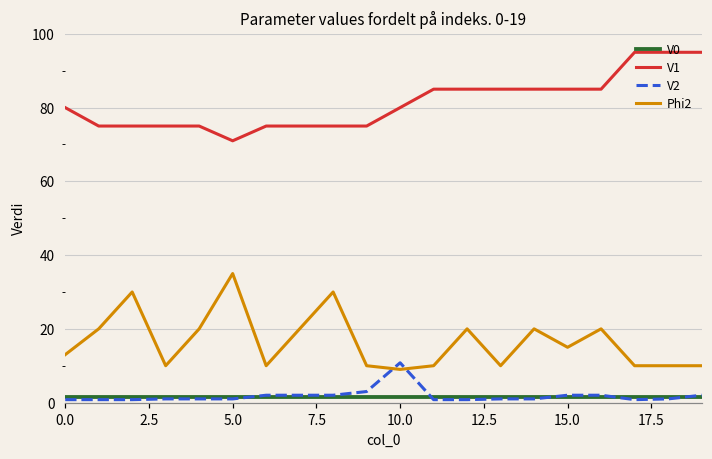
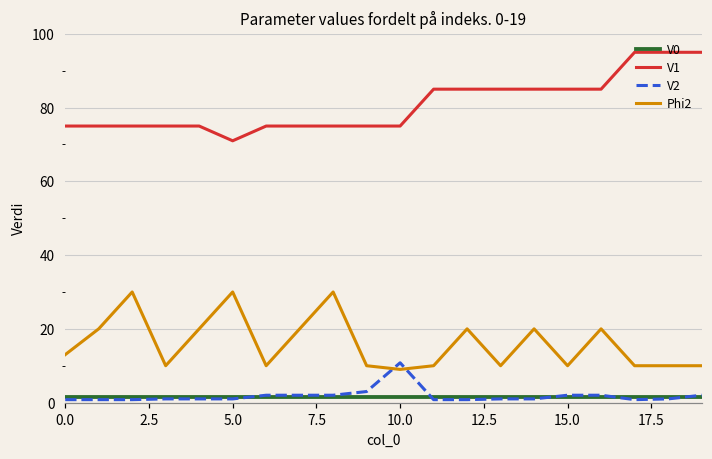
V1, 0.0: 80 -> 75
Phi2, 5.0: 35 -> 30
V1, 10.0: 80 -> 75
Phi2, 15.0: 15 -> 10
